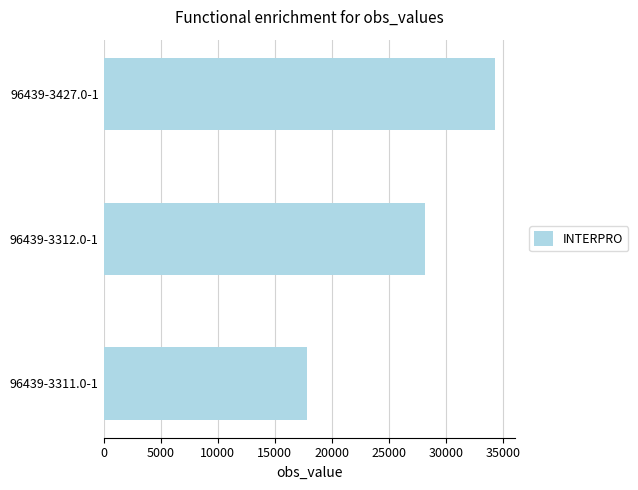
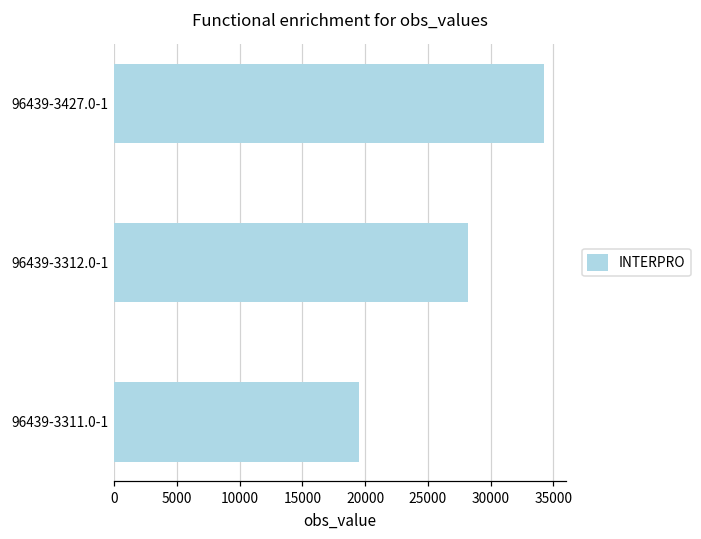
96439-3311.0-1: 17900 -> 19500
